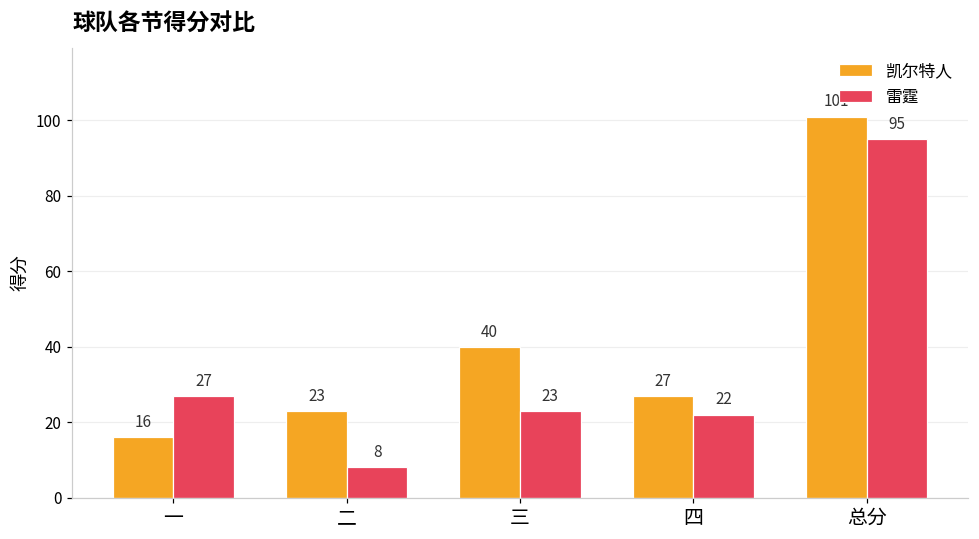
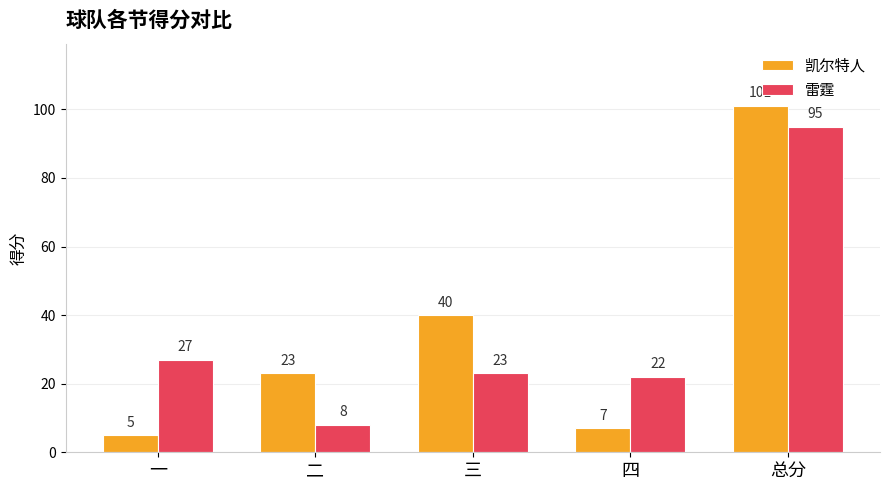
凯尔特人, 一: 16 -> 5
凯尔特人, 四: 27 -> 7
